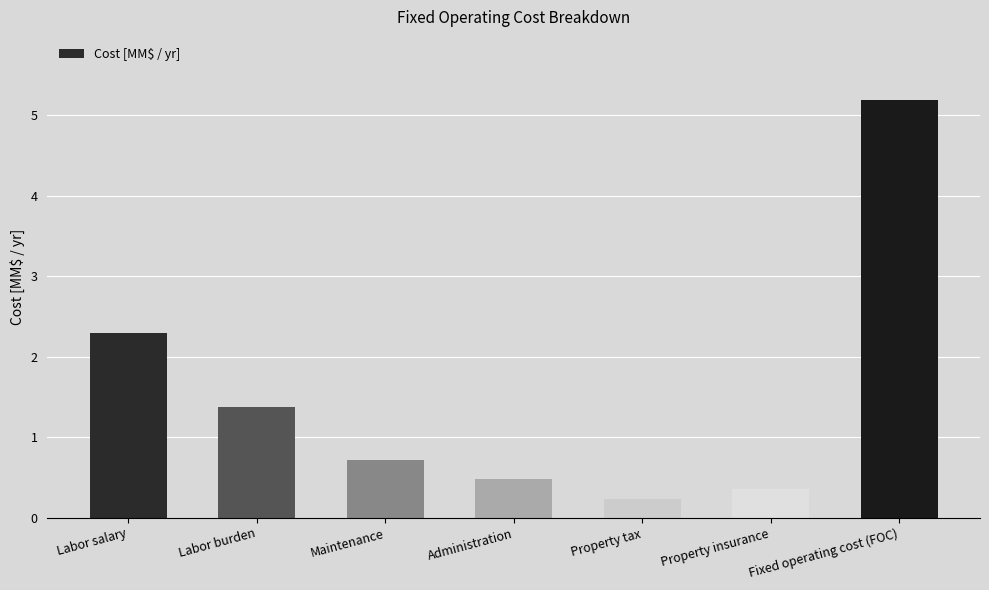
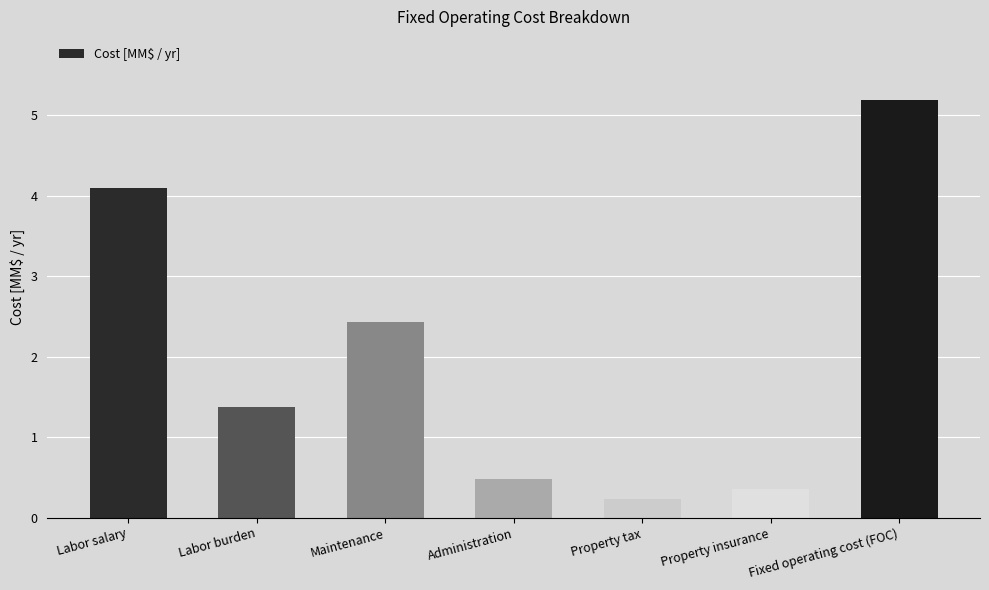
Labor salary: 2.3 -> 4.1
Maintenance: 0.7 -> 2.4
